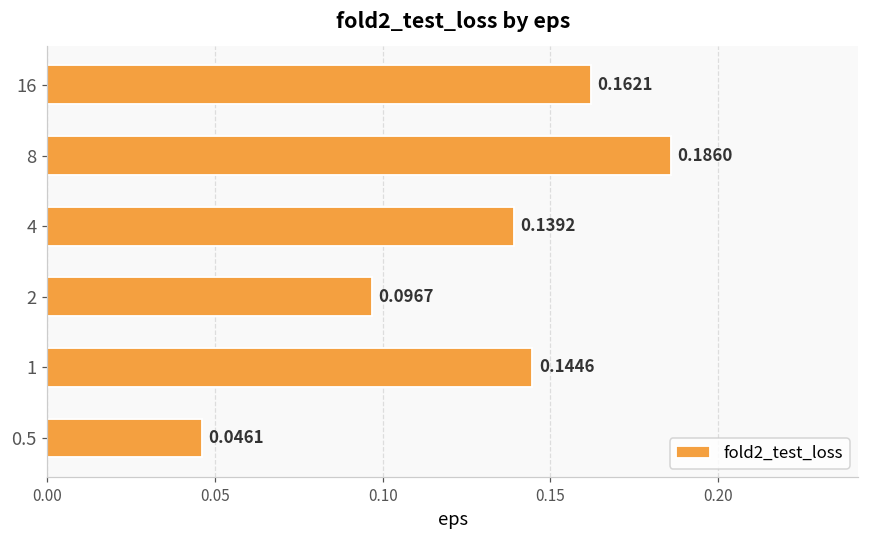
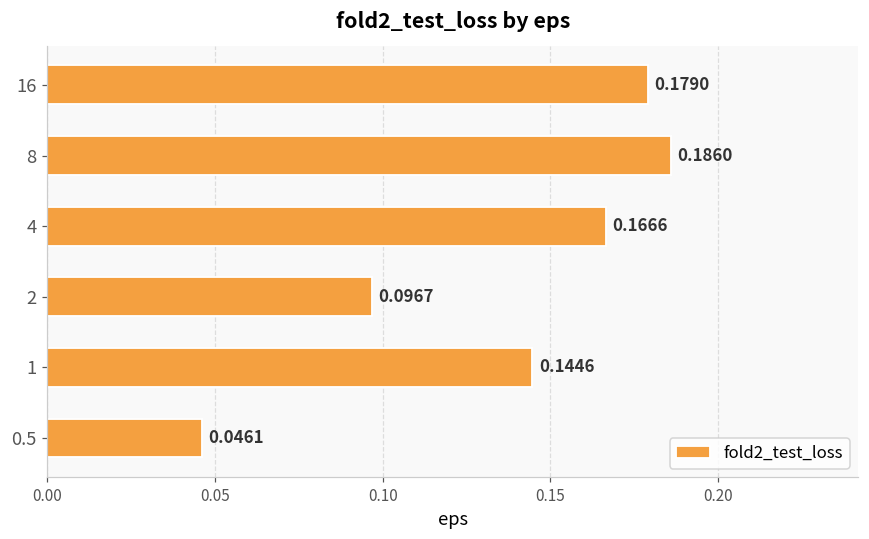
16: 0.1621 -> 0.1790
4: 0.1392 -> 0.1666
